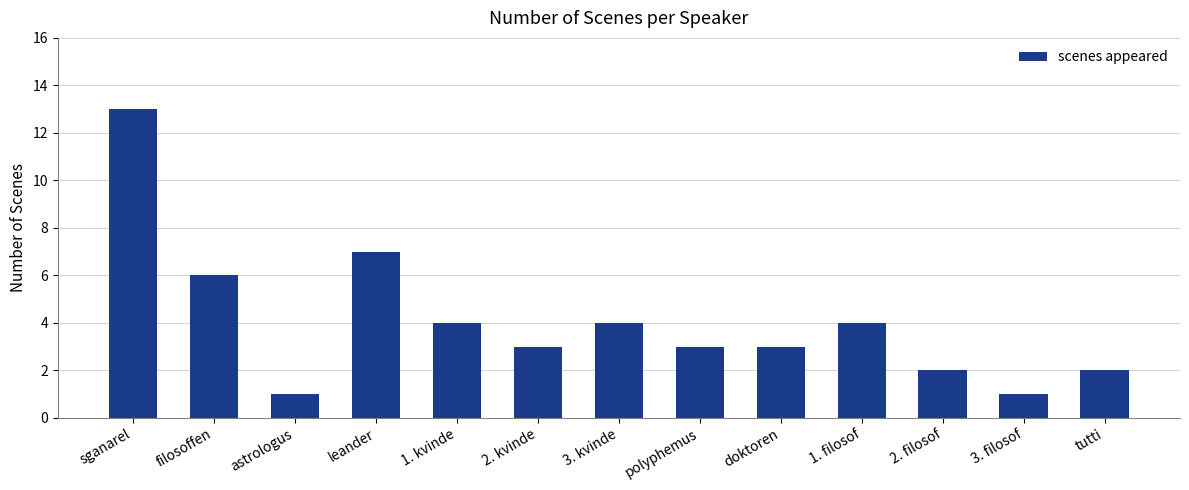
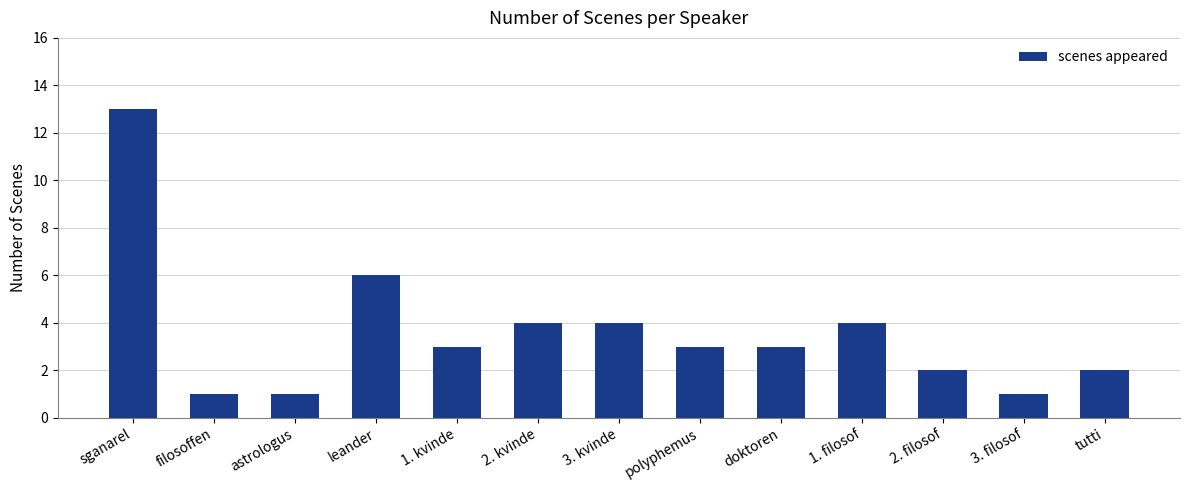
filosoffen: 6 -> 1
leander: 7 -> 6
1. kvinde: 4 -> 3
2. kvinde: 3 -> 4
